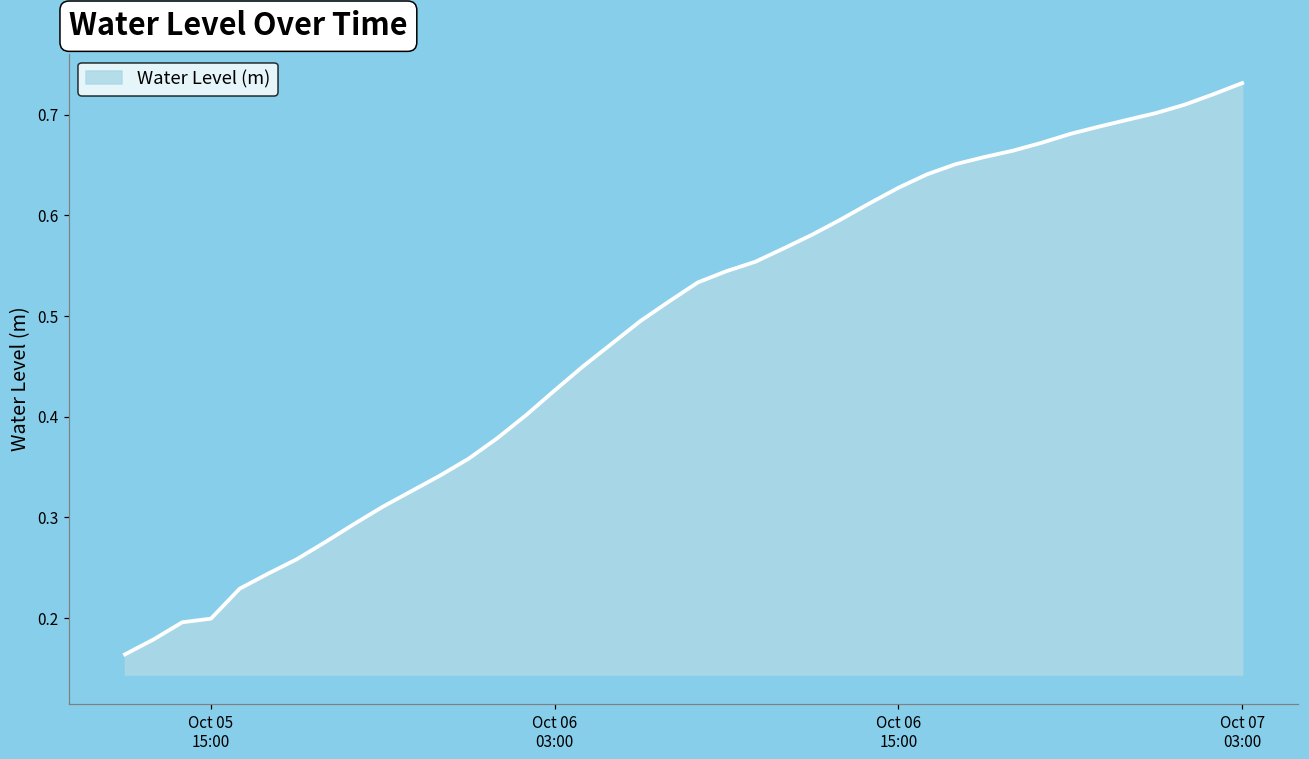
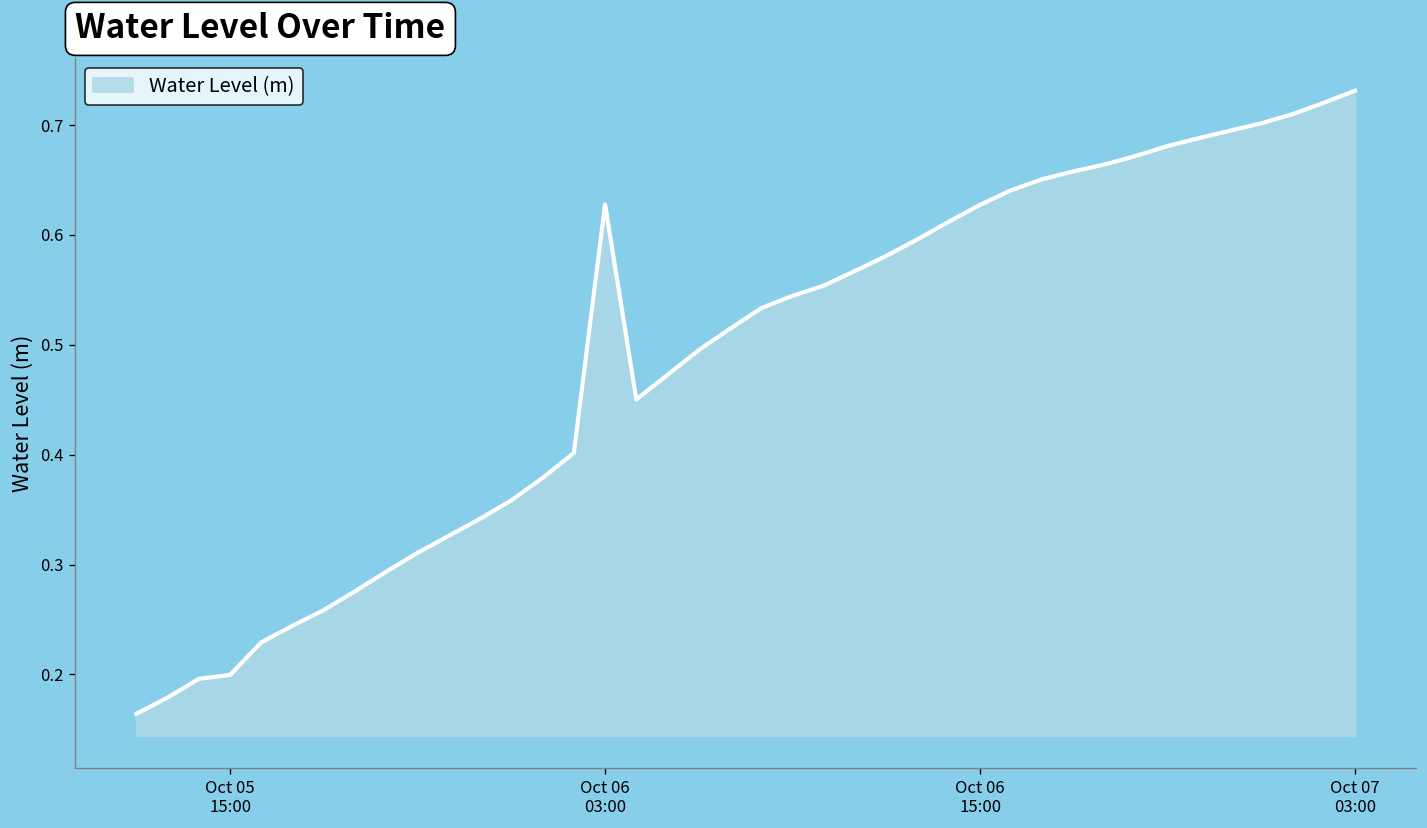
Oct 06 03:00: 0.43 -> 0.63
